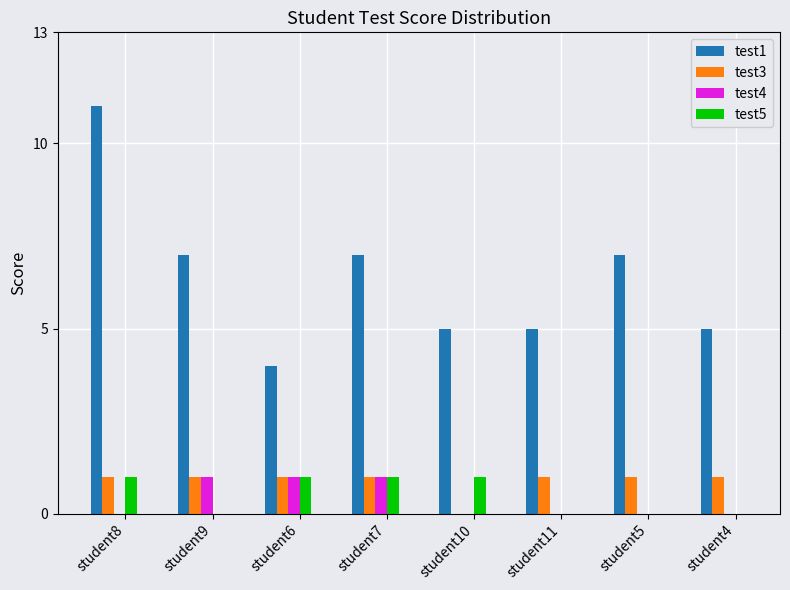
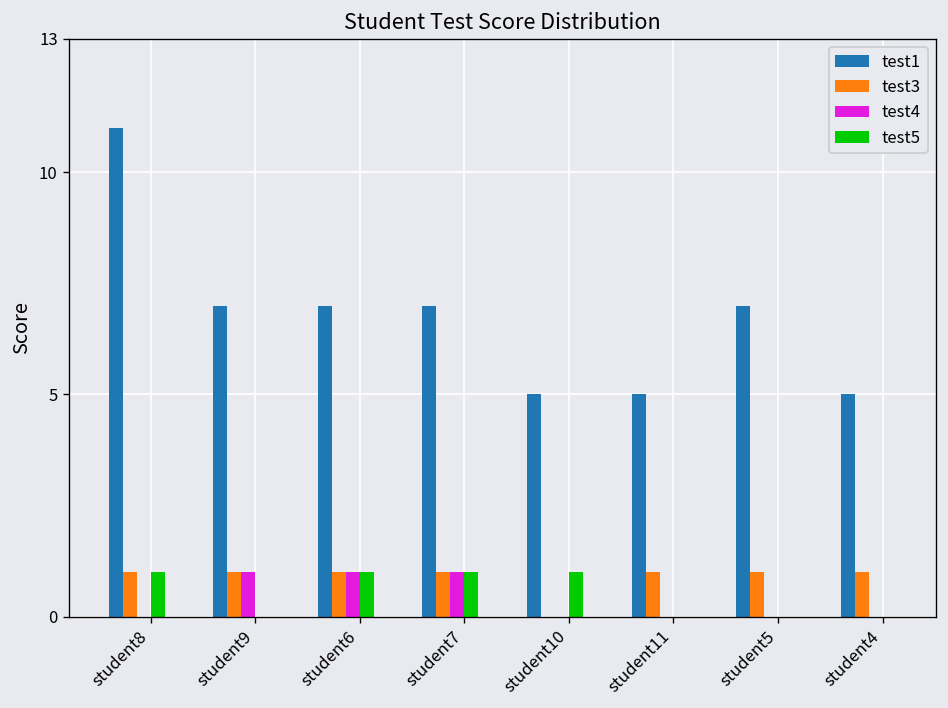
test1, student6: 4 -> 7
